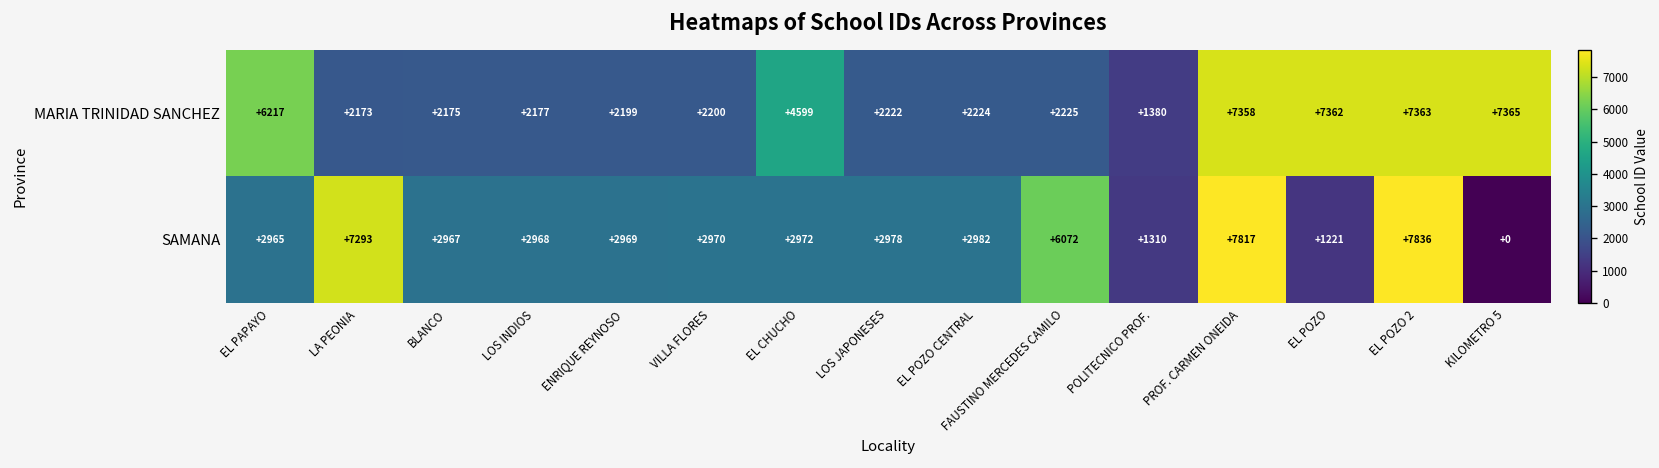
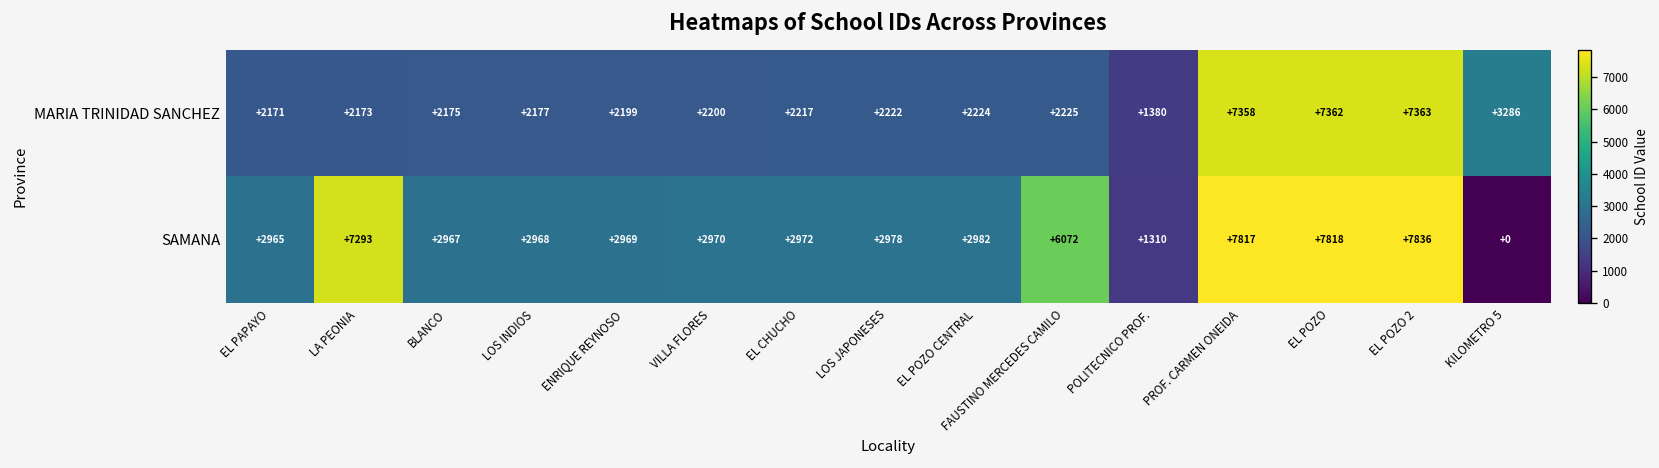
MARIA TRINIDAD SANCHEZ, EL PAPAYO: +6217 -> +2171
MARIA TRINIDAD SANCHEZ, EL CHUCHO: +4599 -> +2217
MARIA TRINIDAD SANCHEZ, KILOMETRO 5: +7365 -> +3286
SAMANA, EL POZO: +1221 -> +7818
